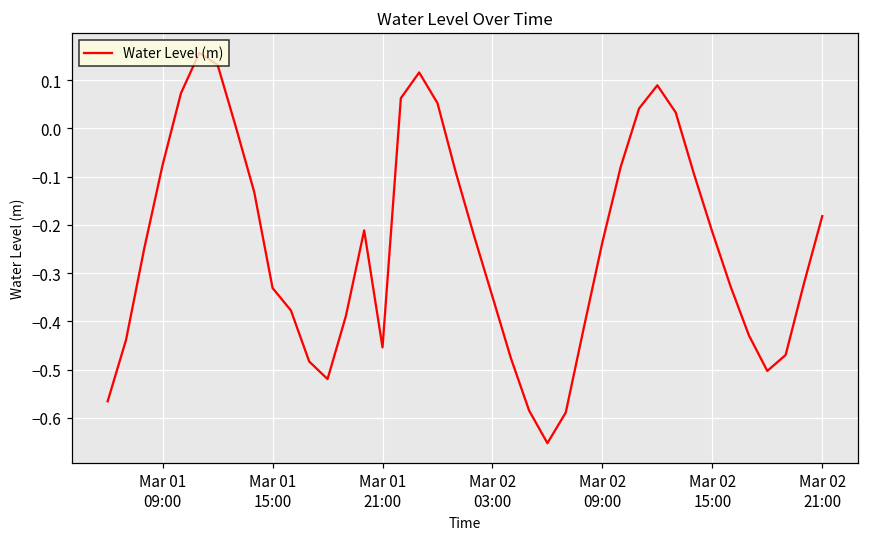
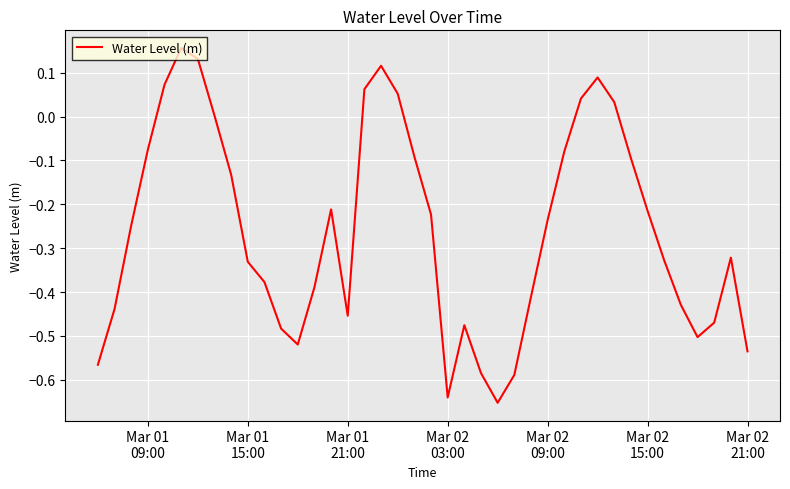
Mar 02 03:00: -0.35 -> -0.64
Mar 02 21:00: -0.18 -> -0.54
